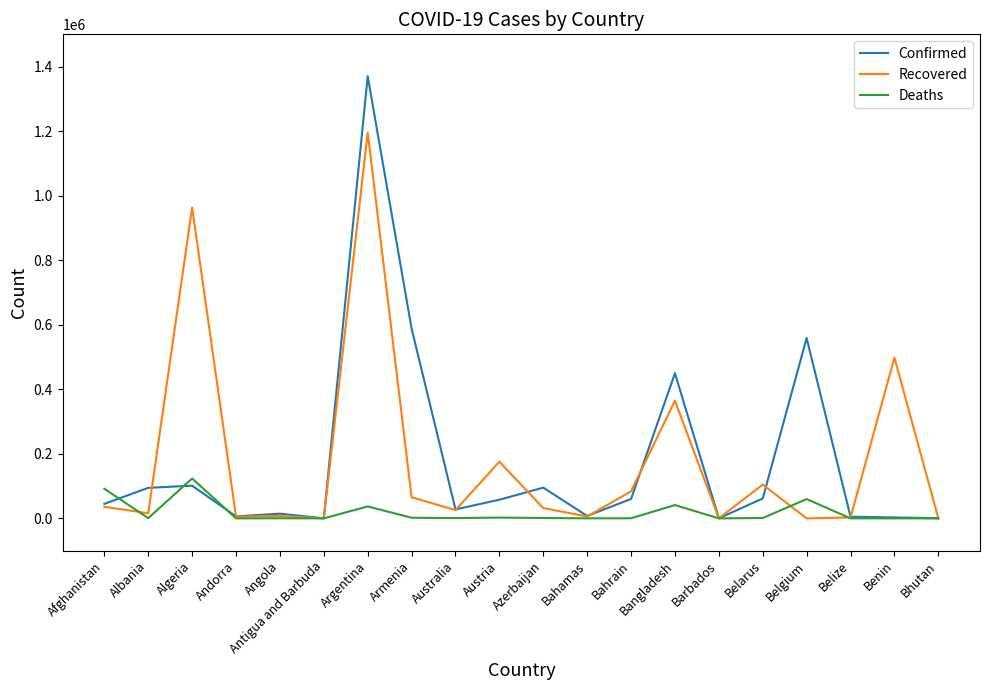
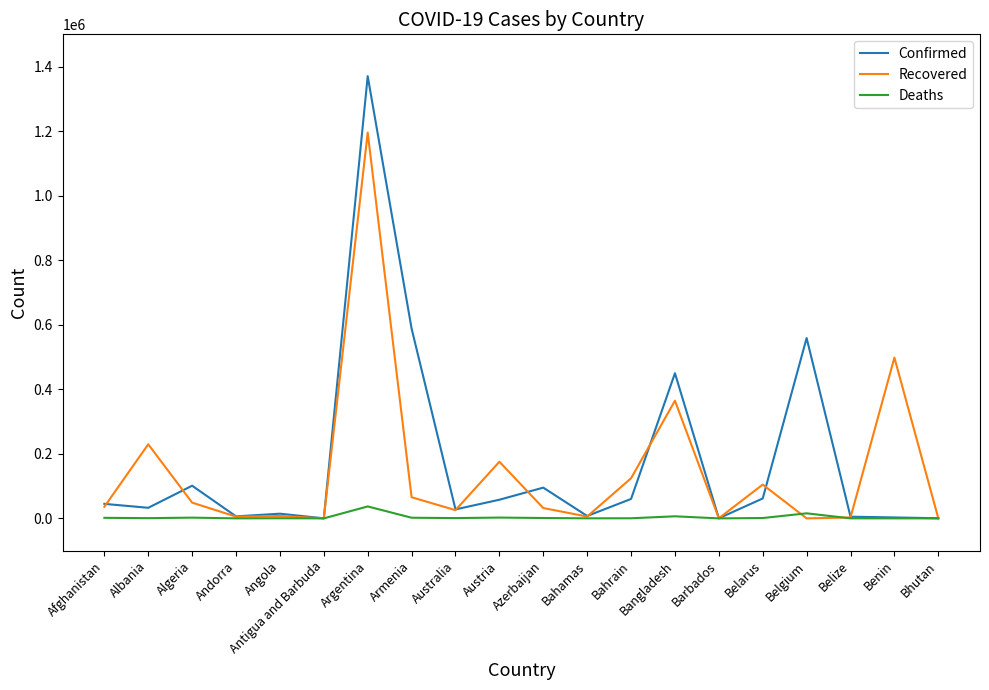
Deaths, Afghanistan: 90000 -> 0
Confirmed, Albania: 90000 -> 30000
Recovered, Albania: 20000 -> 230000
Recovered, Algeria: 960000 -> 50000
Deaths, Algeria: 120000 -> 0
Recovered, Bahrain: 80000 -> 120000
Deaths, Bangladesh: 40000 -> 10000
Deaths, Belgium: 60000 -> 20000
